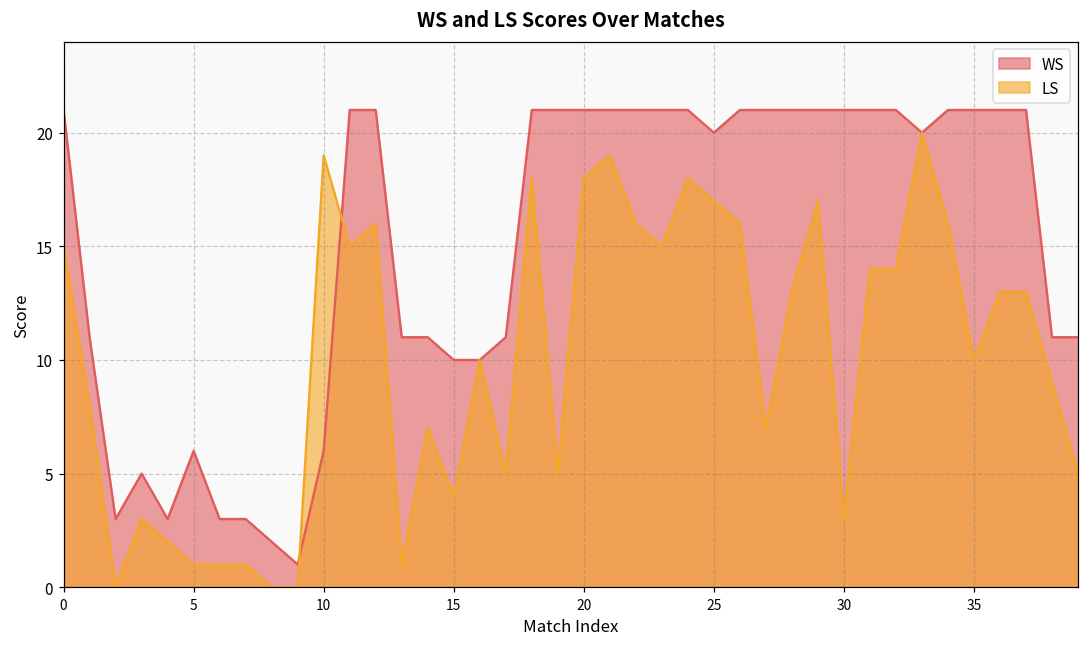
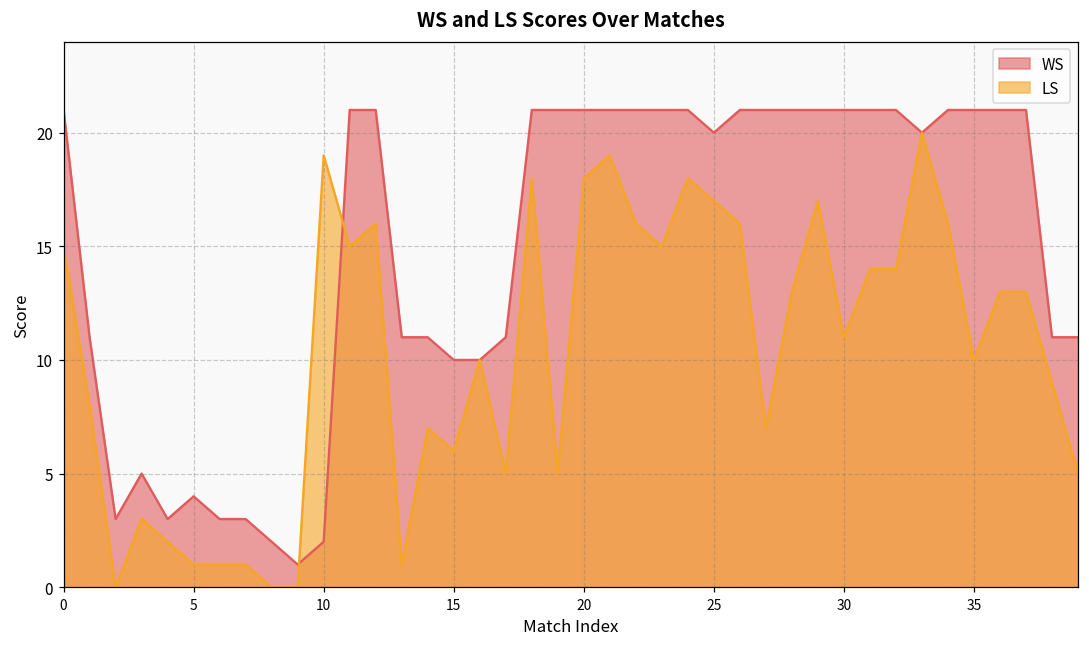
WS, 5: 6 -> 4
WS, 10: 6 -> 2
LS, 15: 4 -> 6
LS, 30: 3 -> 11
